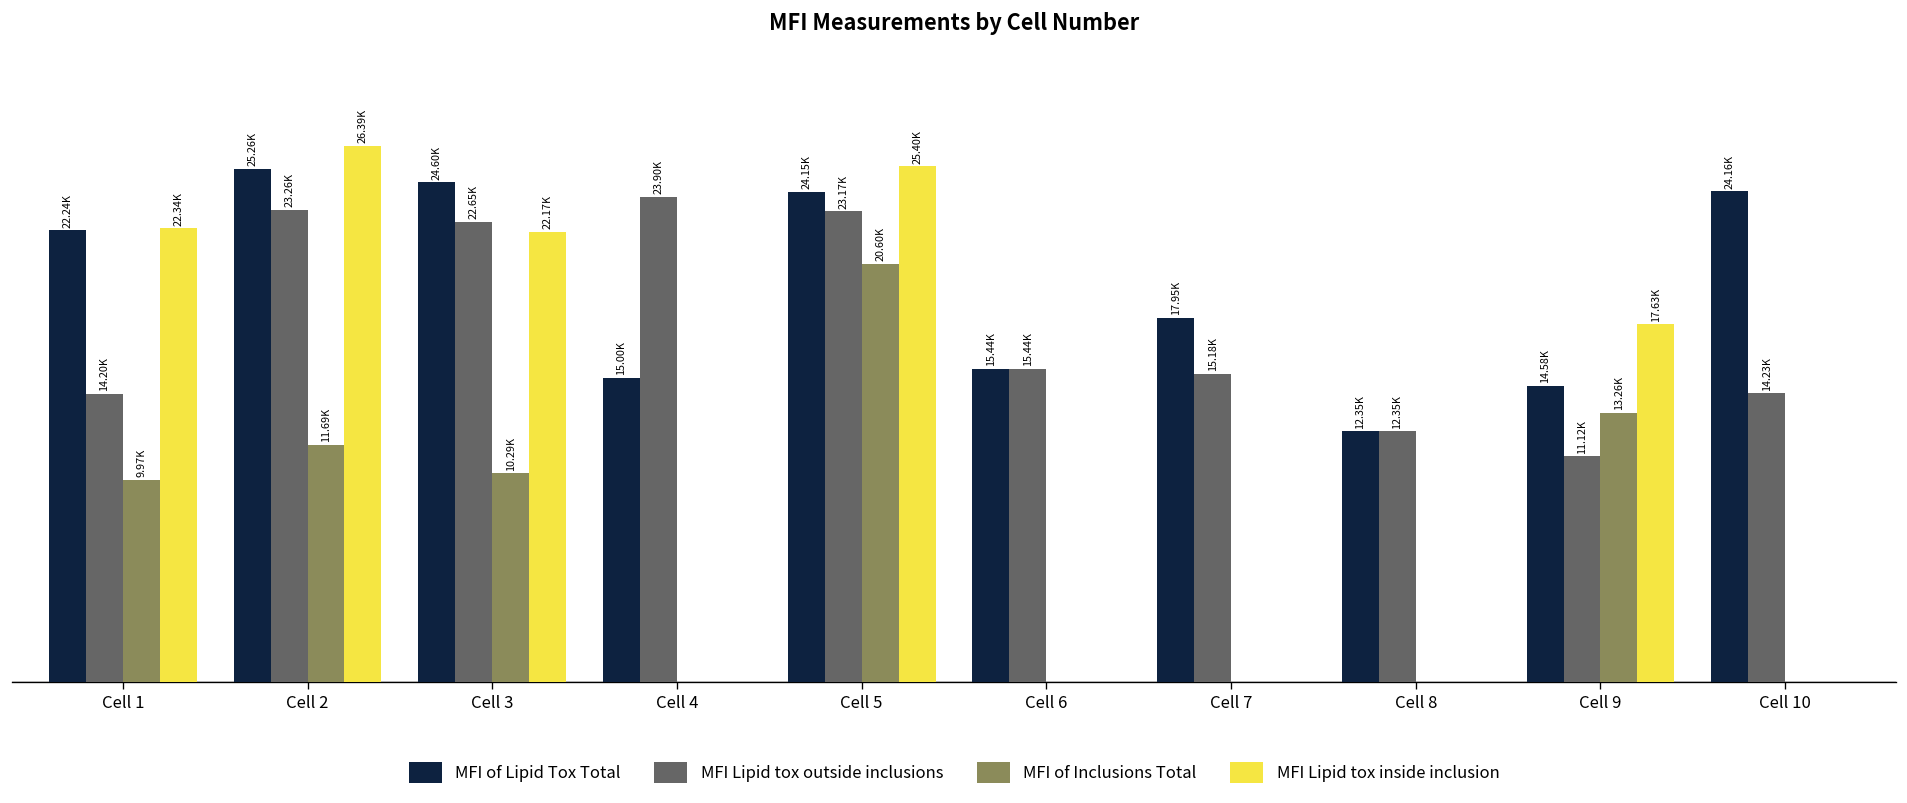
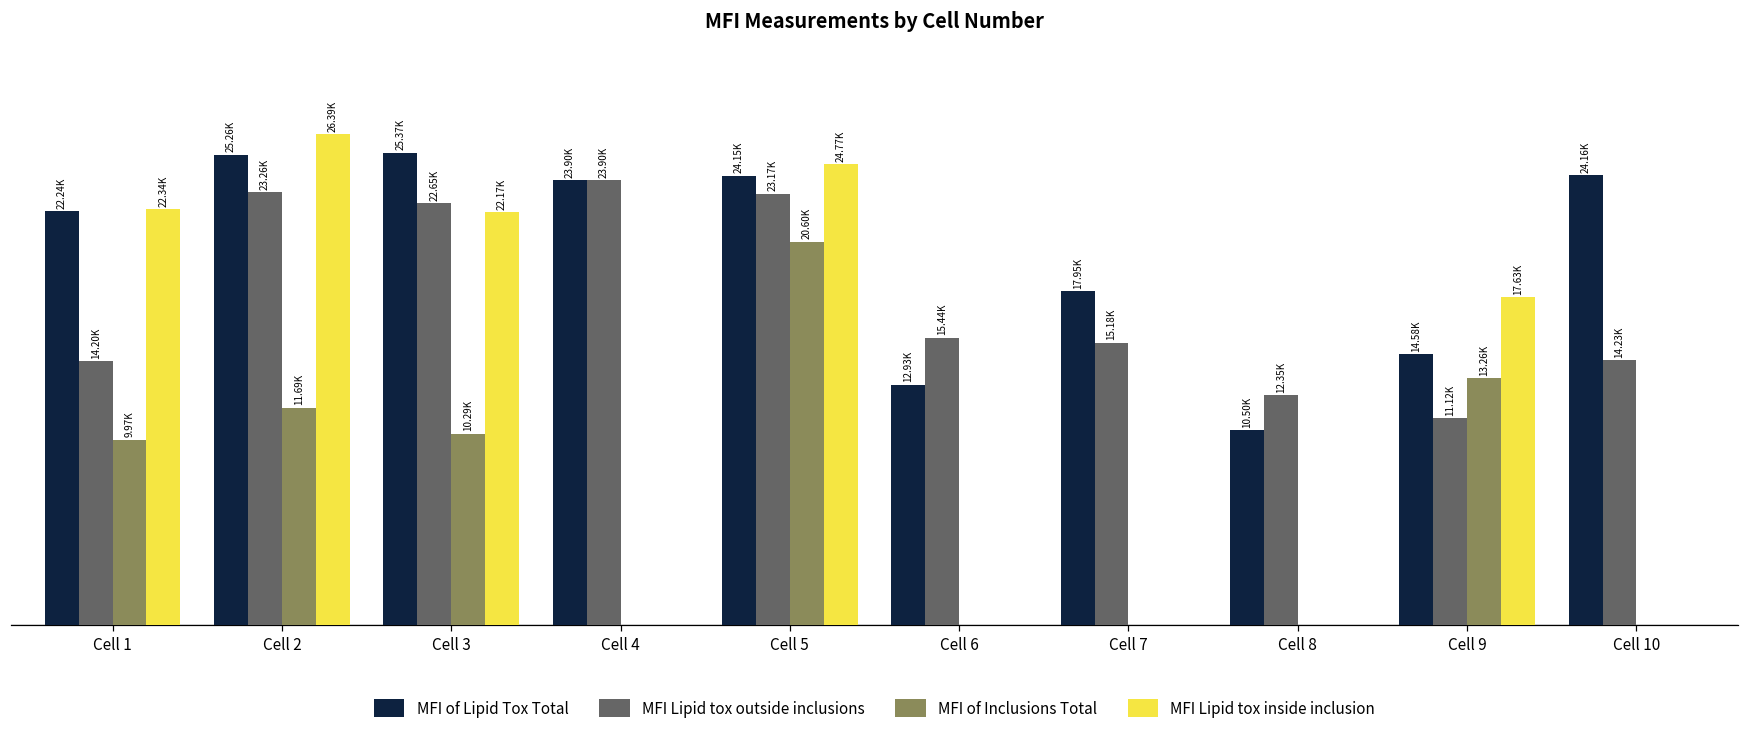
MFI of Lipid Tox Total, Cell 3: 24.60K -> 25.37K
MFI of Lipid Tox Total, Cell 4: 15.00K -> 23.90K
MFI Lipid tox inside inclusion, Cell 5: 25.40K -> 24.77K
MFI of Lipid Tox Total, Cell 6: 15.44K -> 12.93K
MFI of Lipid Tox Total, Cell 8: 12.35K -> 10.50K
